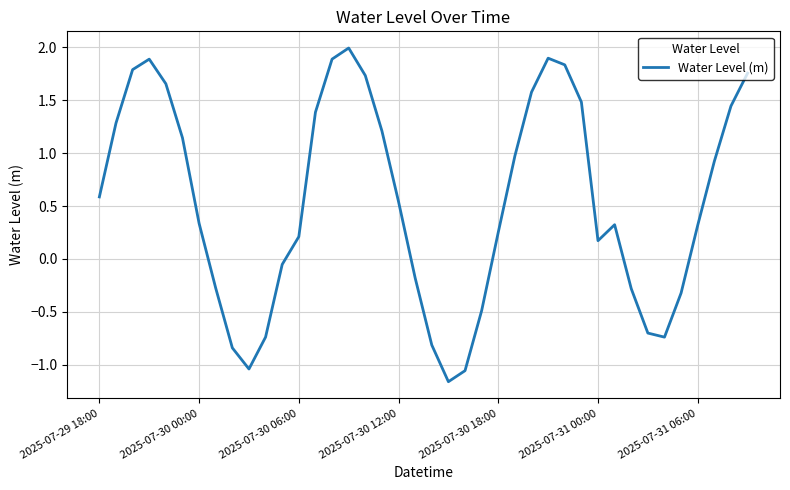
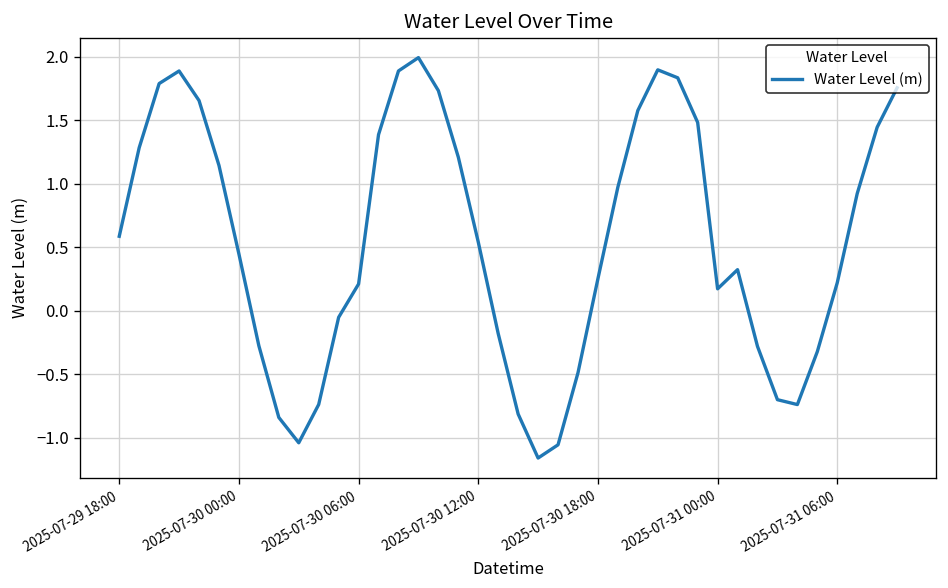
2025-07-30 00:00: 0.34 -> 0.45
2025-07-31 06:00: 0.32 -> 0.22
